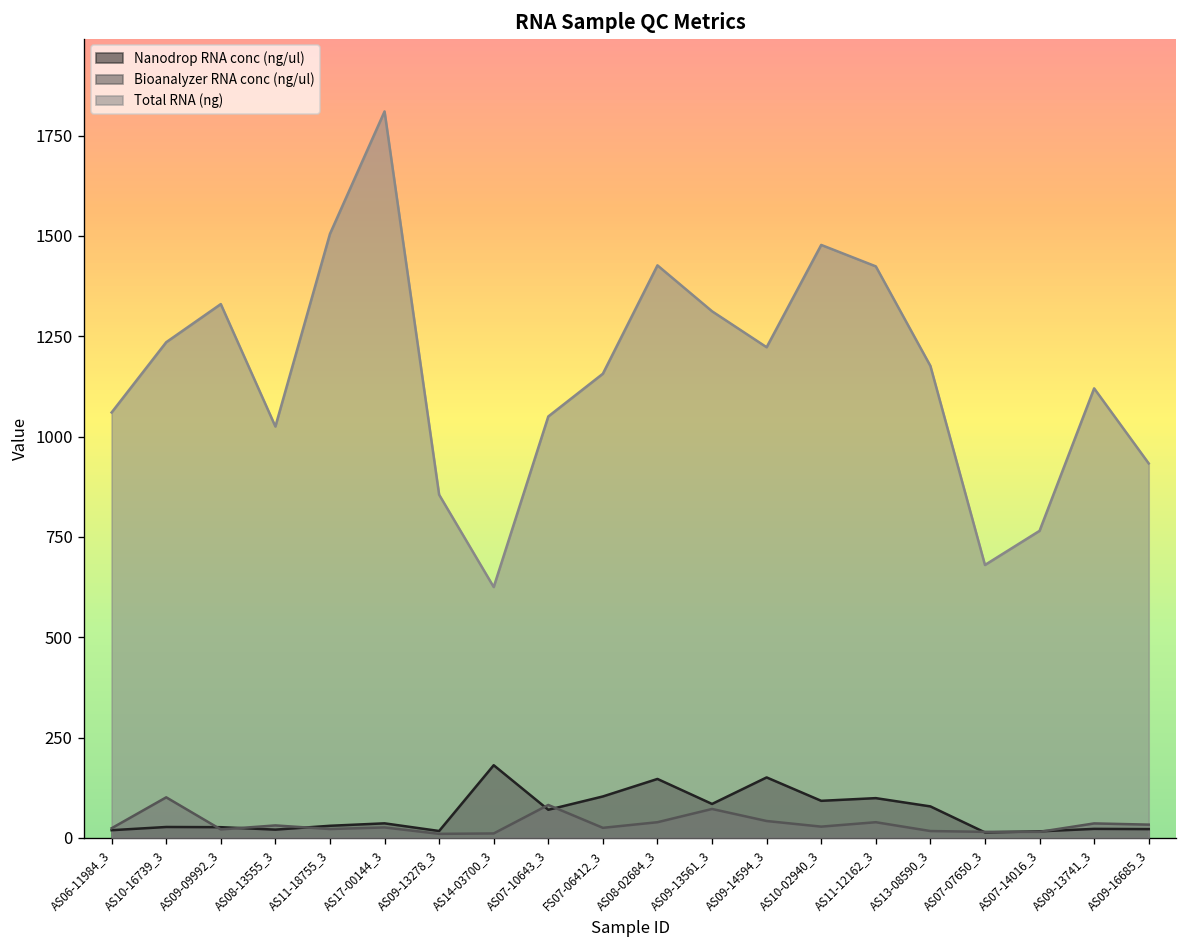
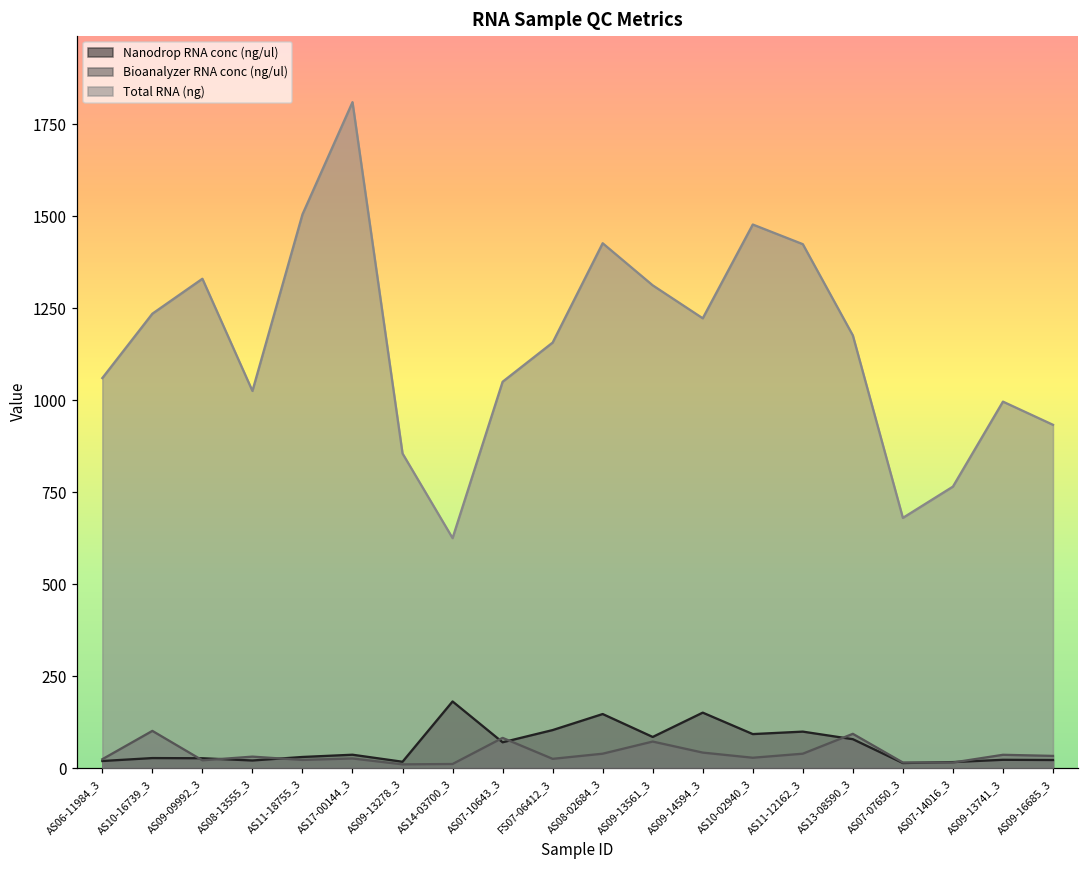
Bioanalyzer RNA conc (ng/ul), AS13-08590_3: 20 -> 90
Total RNA (ng), AS09-13741_3: 1120 -> 1000
